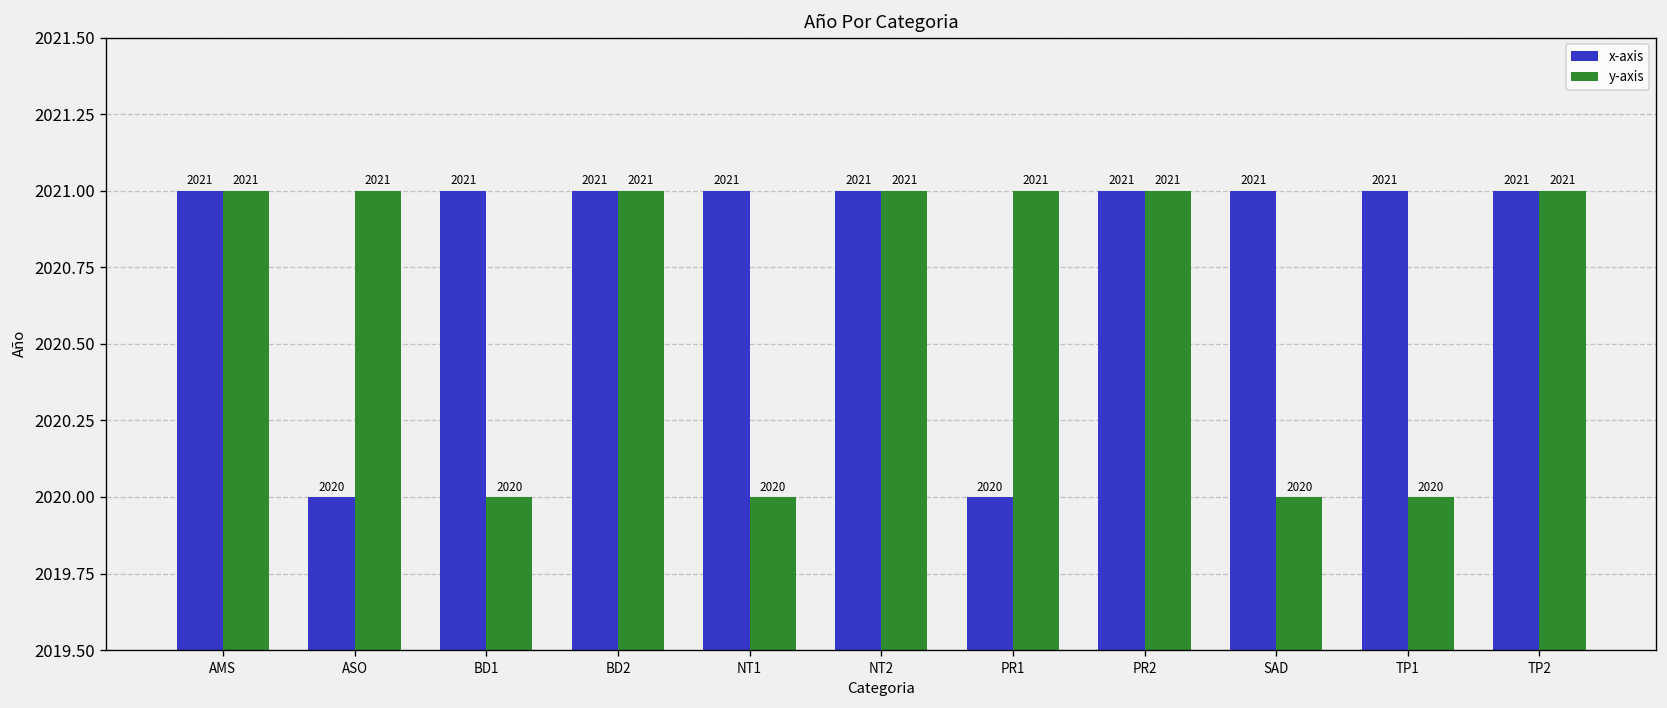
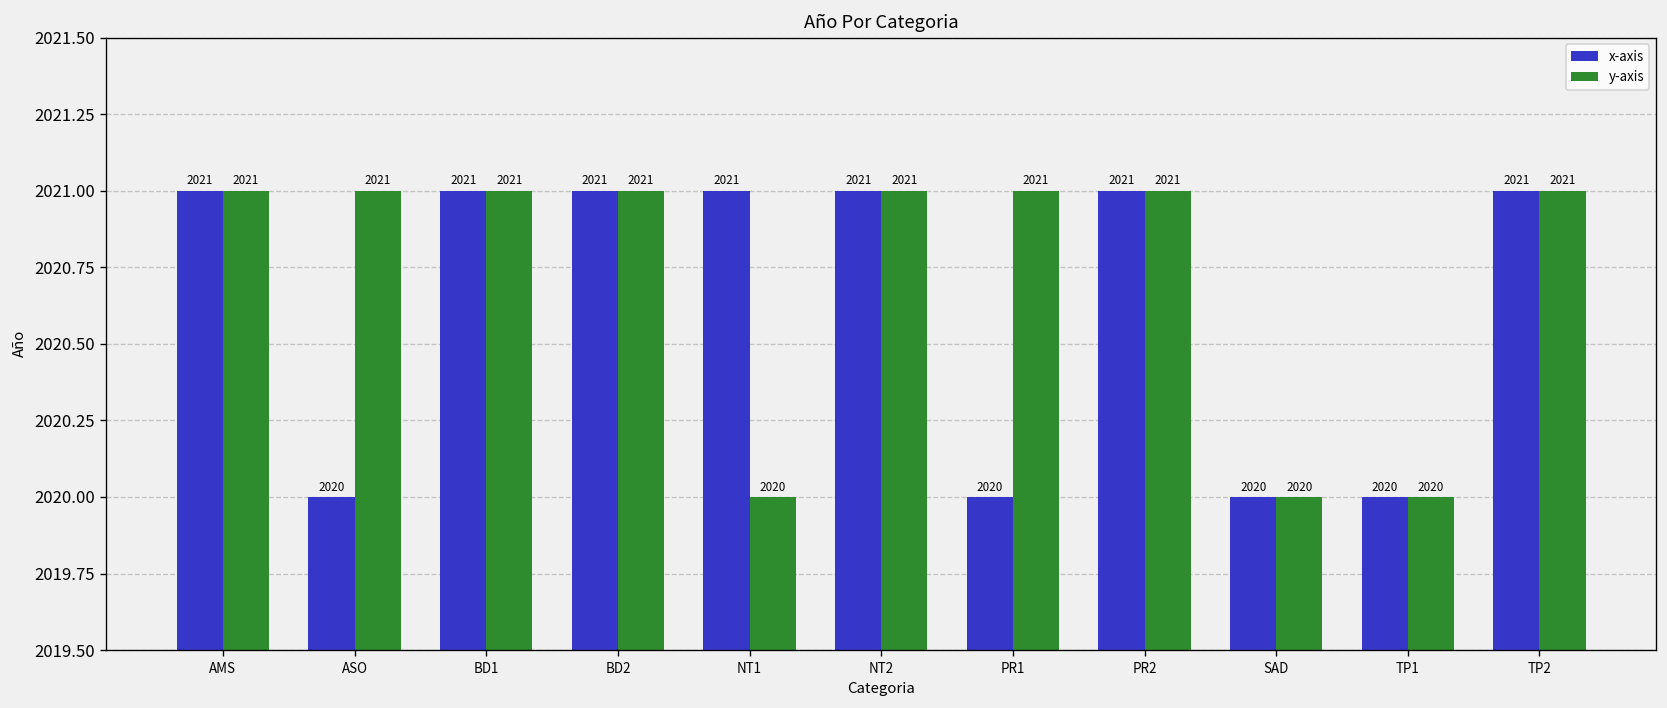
y-axis, BD1: 2020 -> 2021
x-axis, SAD: 2021 -> 2020
x-axis, TP1: 2021 -> 2020
